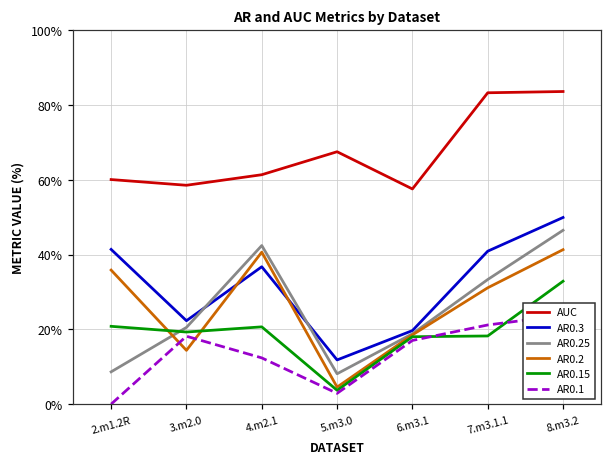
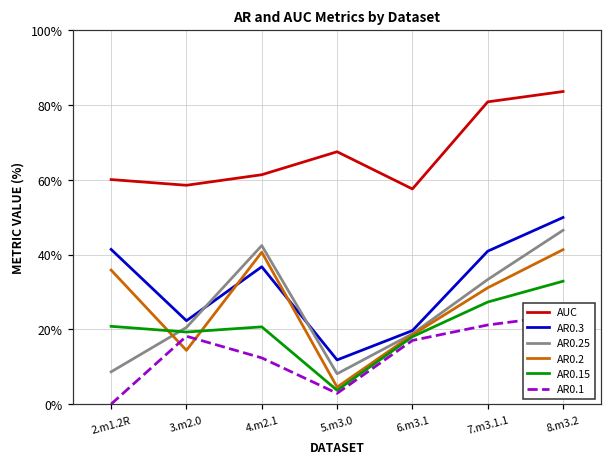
AUC, 7.m3.1.1: 83% -> 81%
AR0.15, 7.m3.1.1: 18% -> 27%
